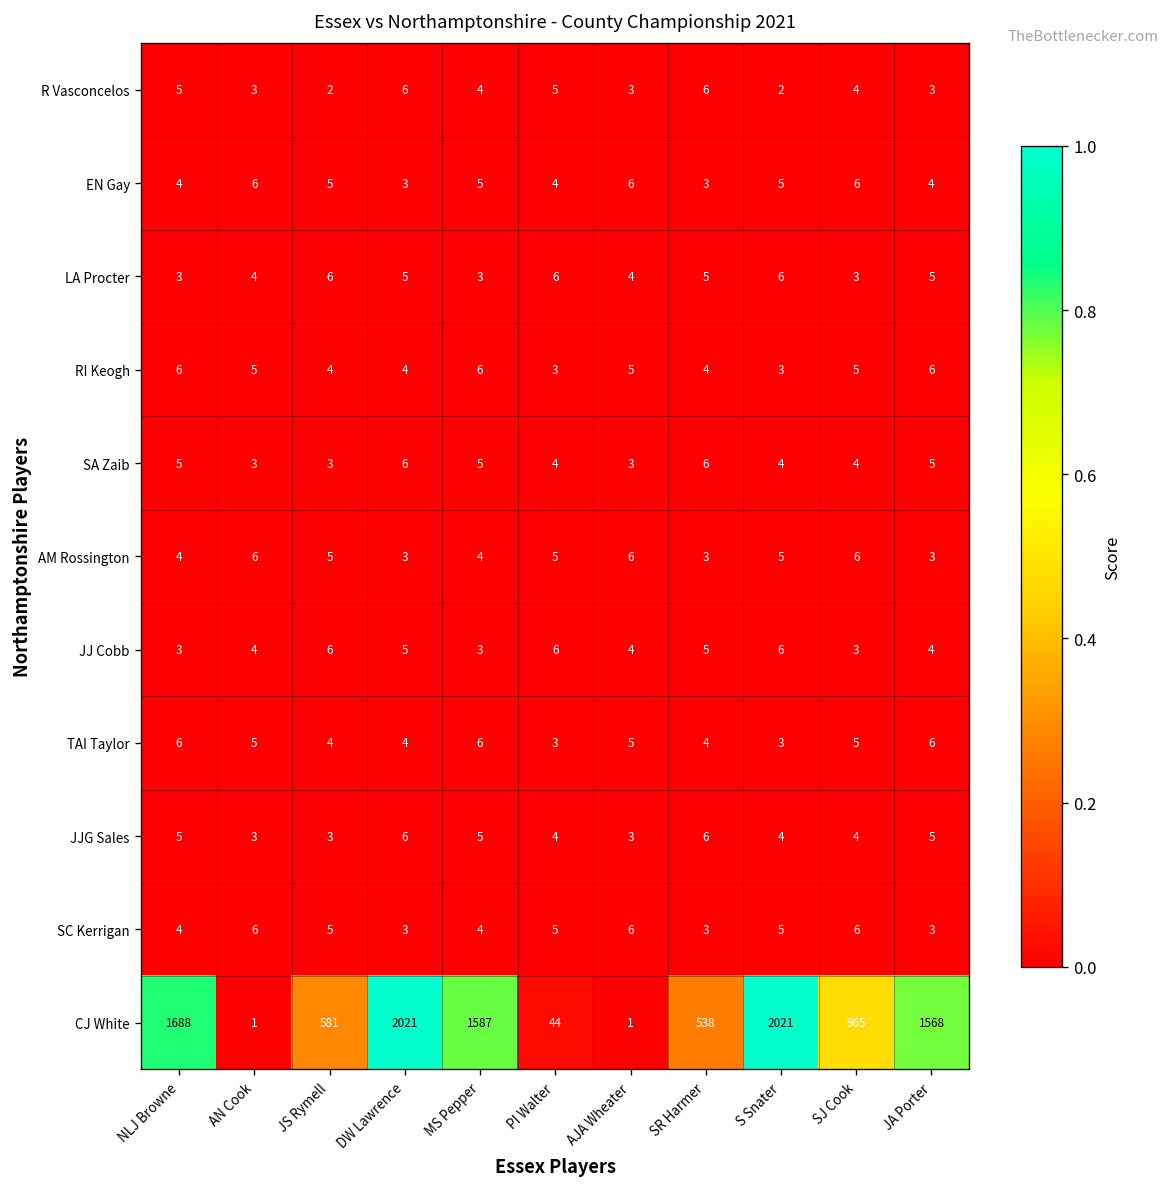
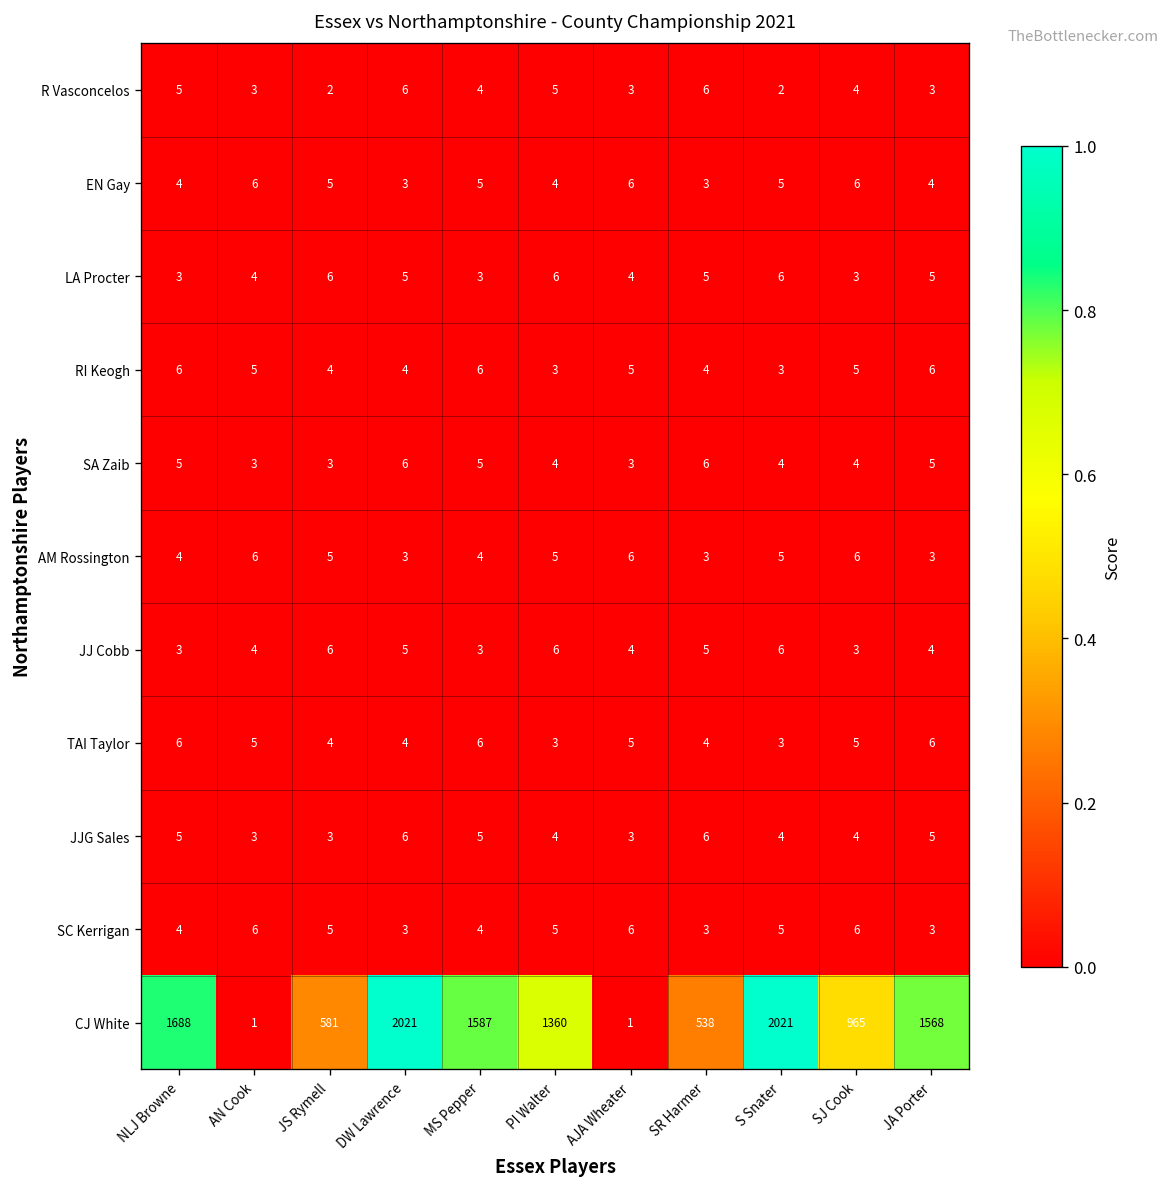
CJ White, PI Walter: 44 -> 1360
